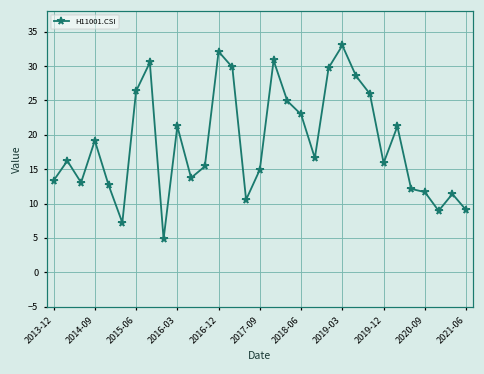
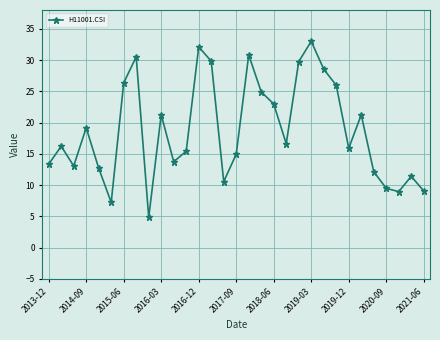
2020-09: 12 -> 9
